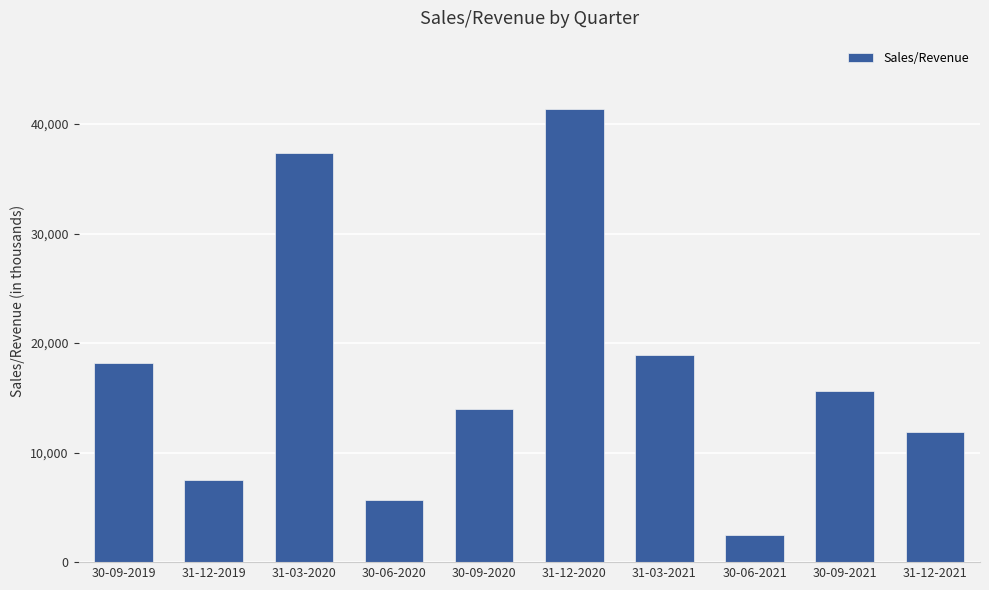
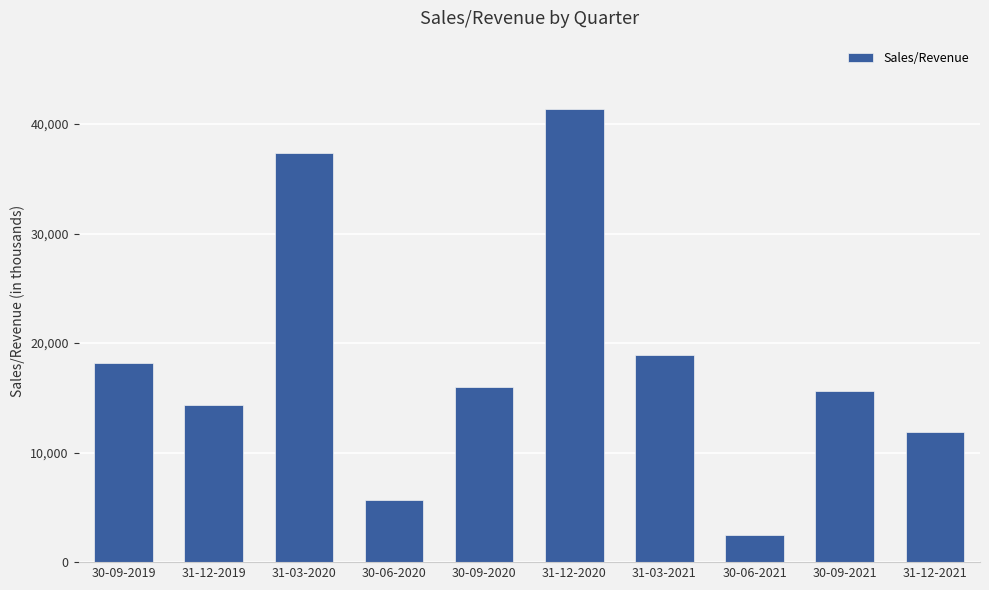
31-12-2019: 7,500 -> 14,300
30-09-2020: 14,000 -> 16,000
